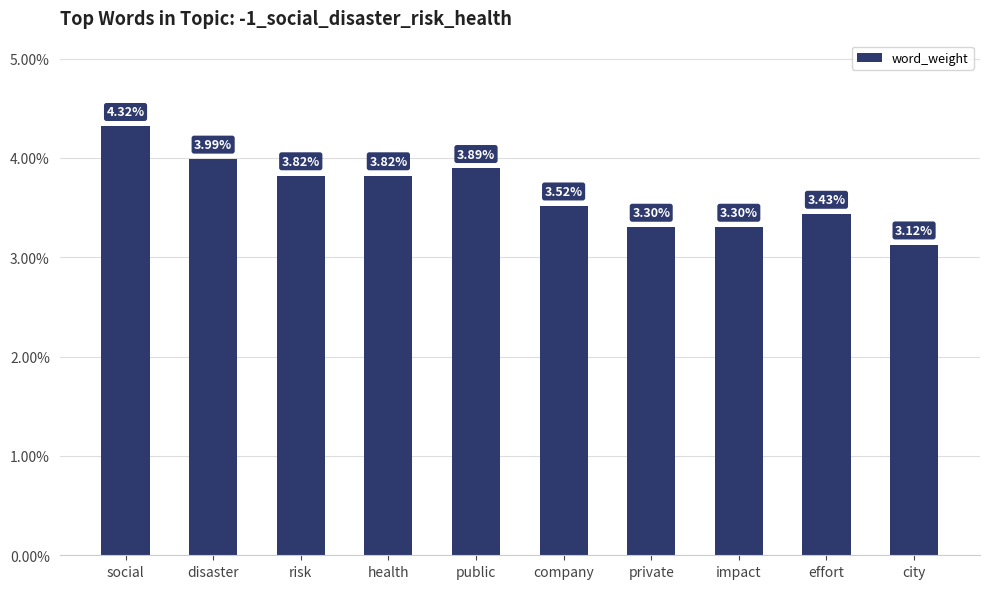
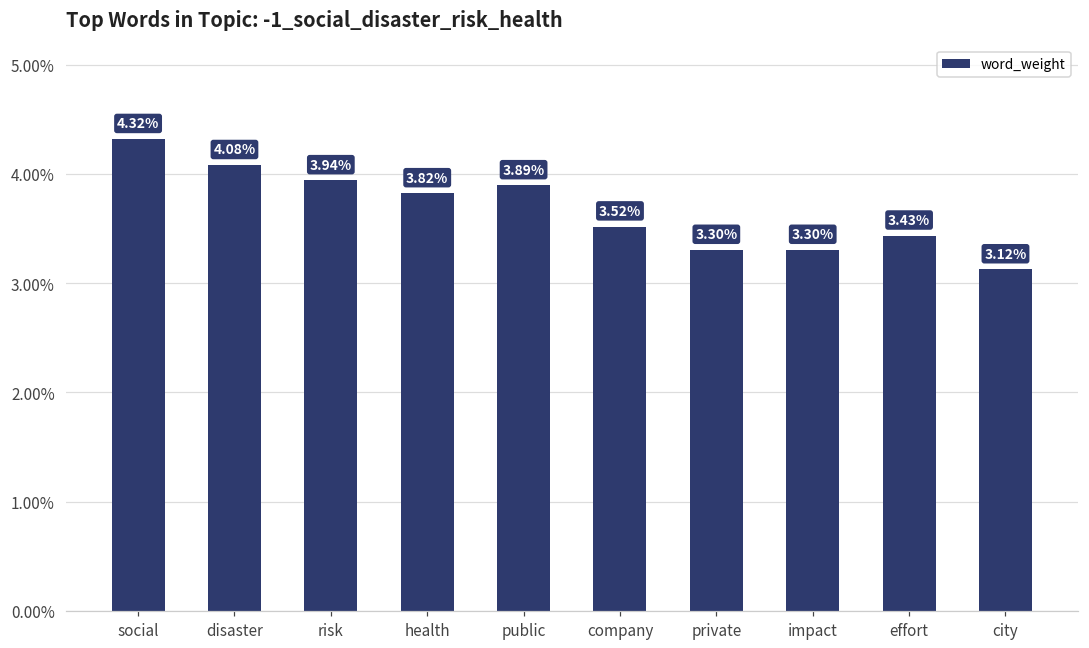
disaster: 3.99% -> 4.08%
risk: 3.82% -> 3.94%
